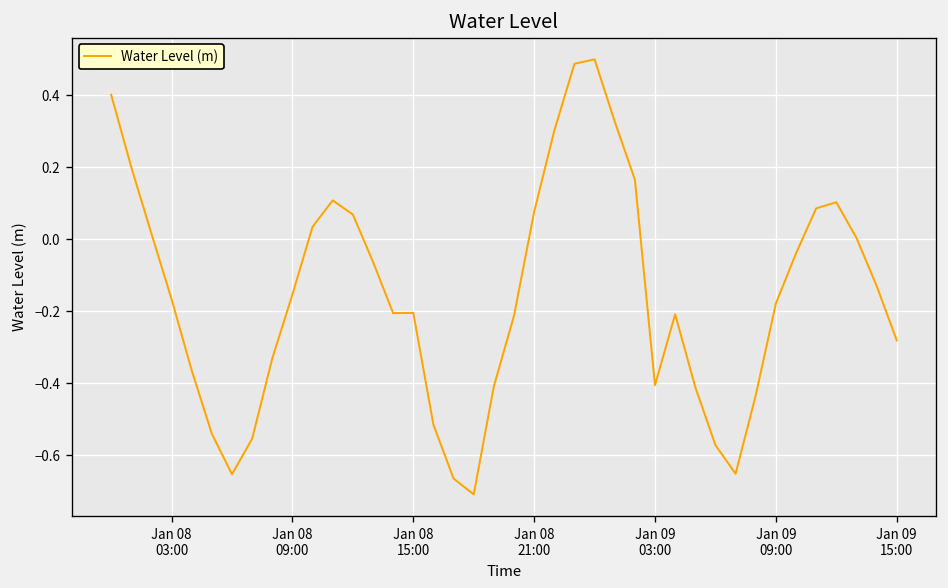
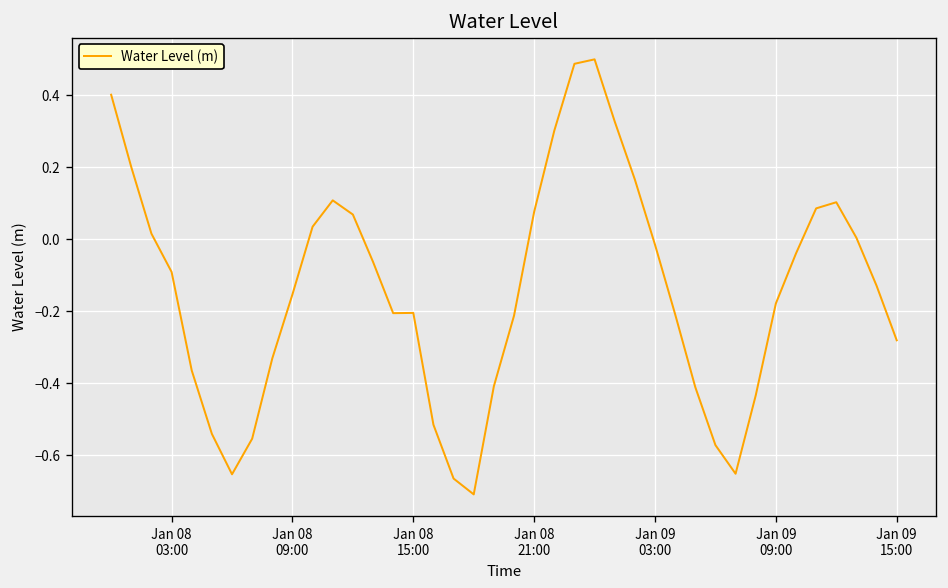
Jan 08 03:00: -0.17 -> -0.09
Jan 09 03:00: -0.41 -> -0.02
